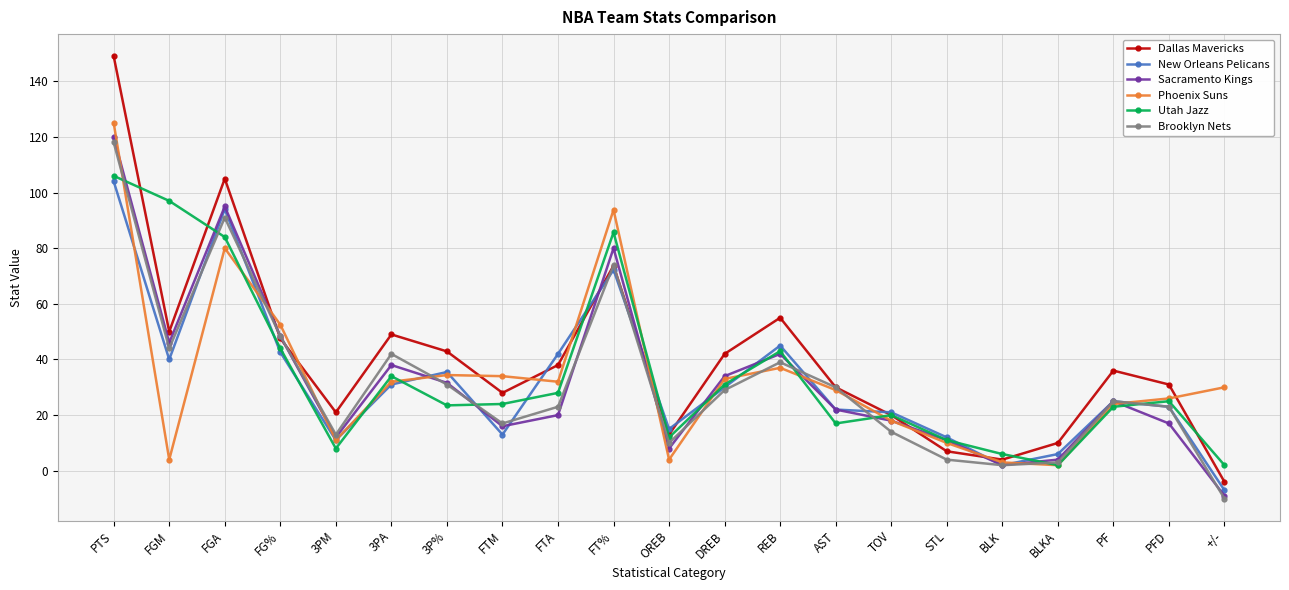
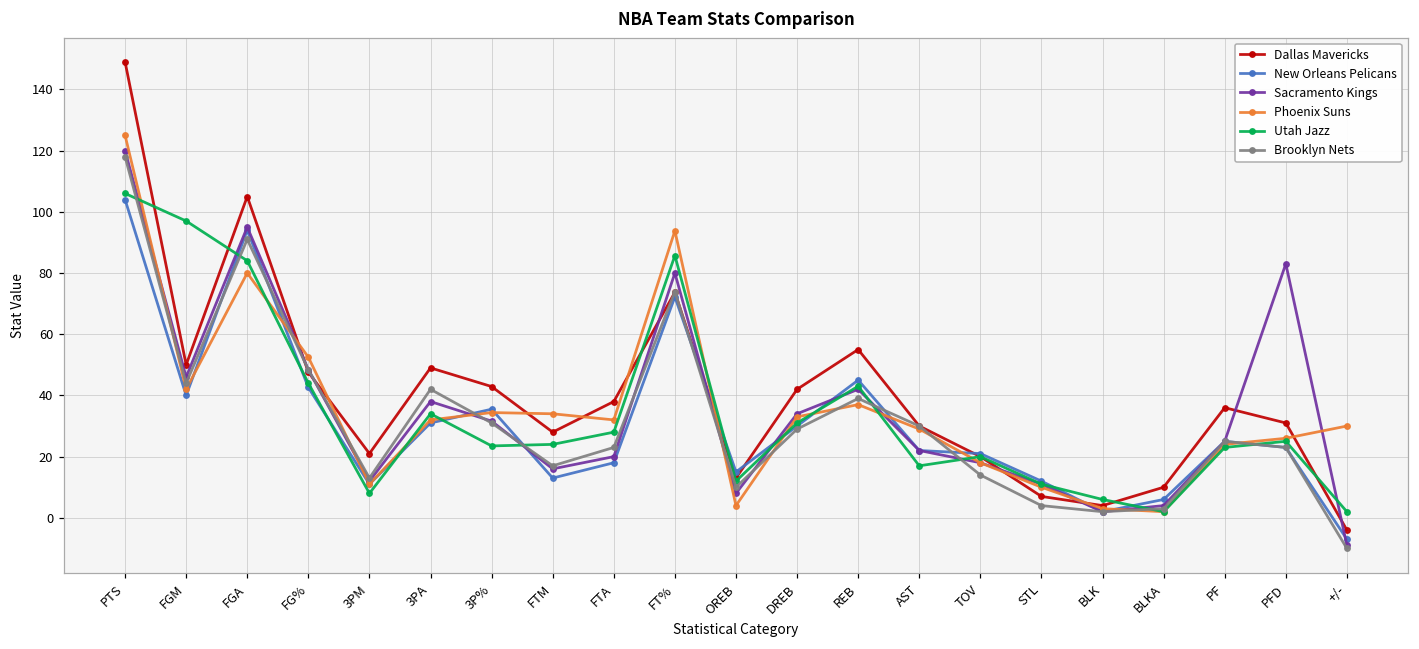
Phoenix Suns, FGM: 4 -> 42
New Orleans Pelicans, FTA: 42 -> 18
Sacramento Kings, PFD: 17 -> 83
